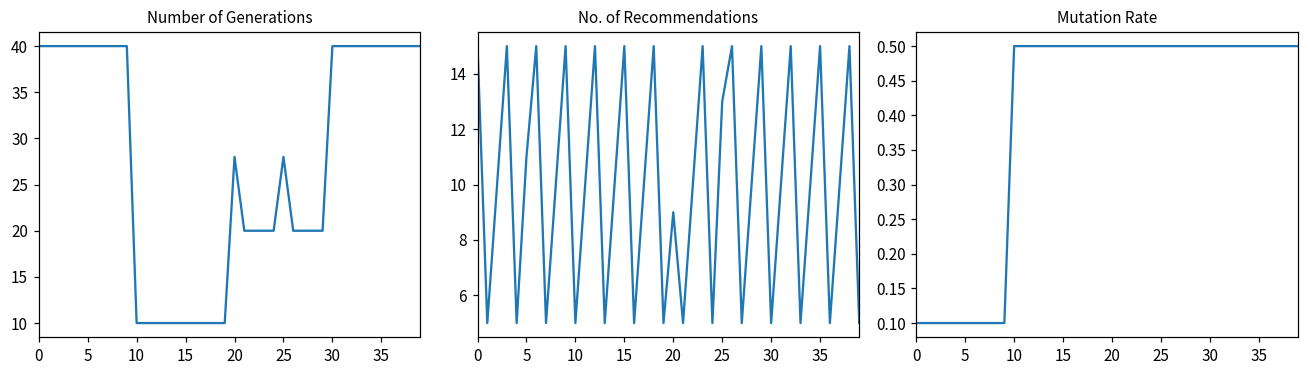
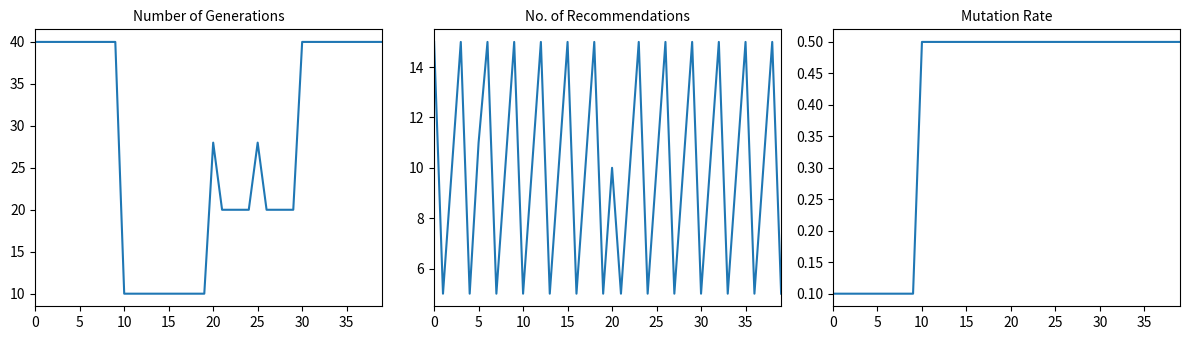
No. of Recommendations, 20: 9 -> 10
No. of Recommendations, 25: 13 -> 10
